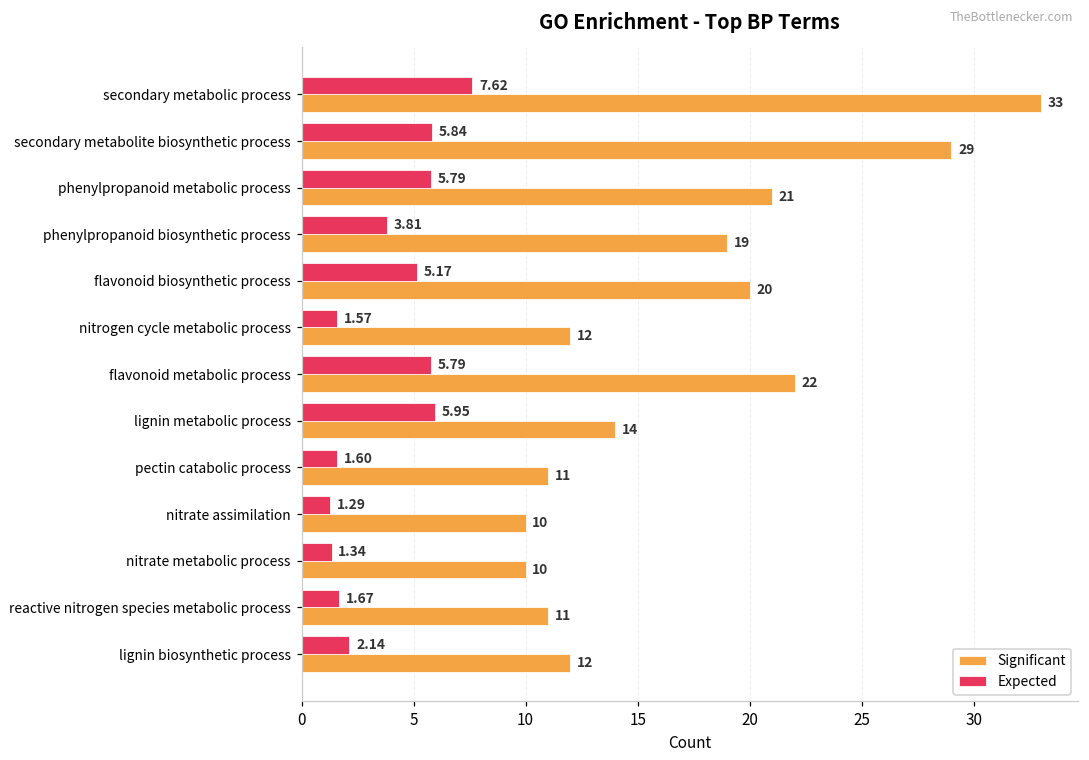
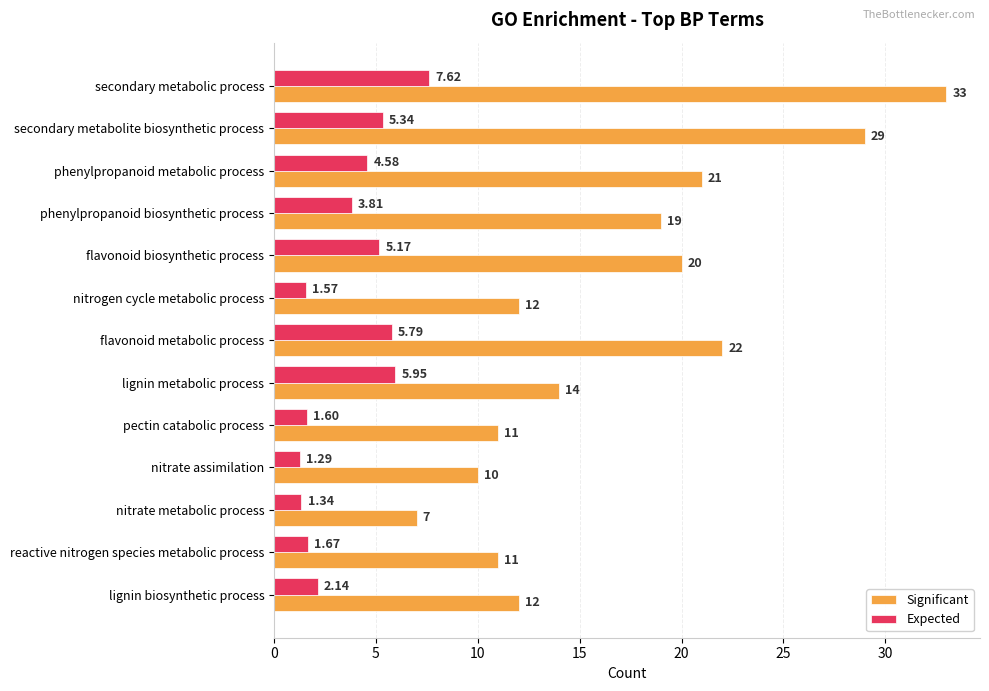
Expected, secondary metabolite biosynthetic process: 5.84 -> 5.34
Expected, phenylpropanoid metabolic process: 5.79 -> 4.58
Significant, nitrate metabolic process: 10 -> 7
